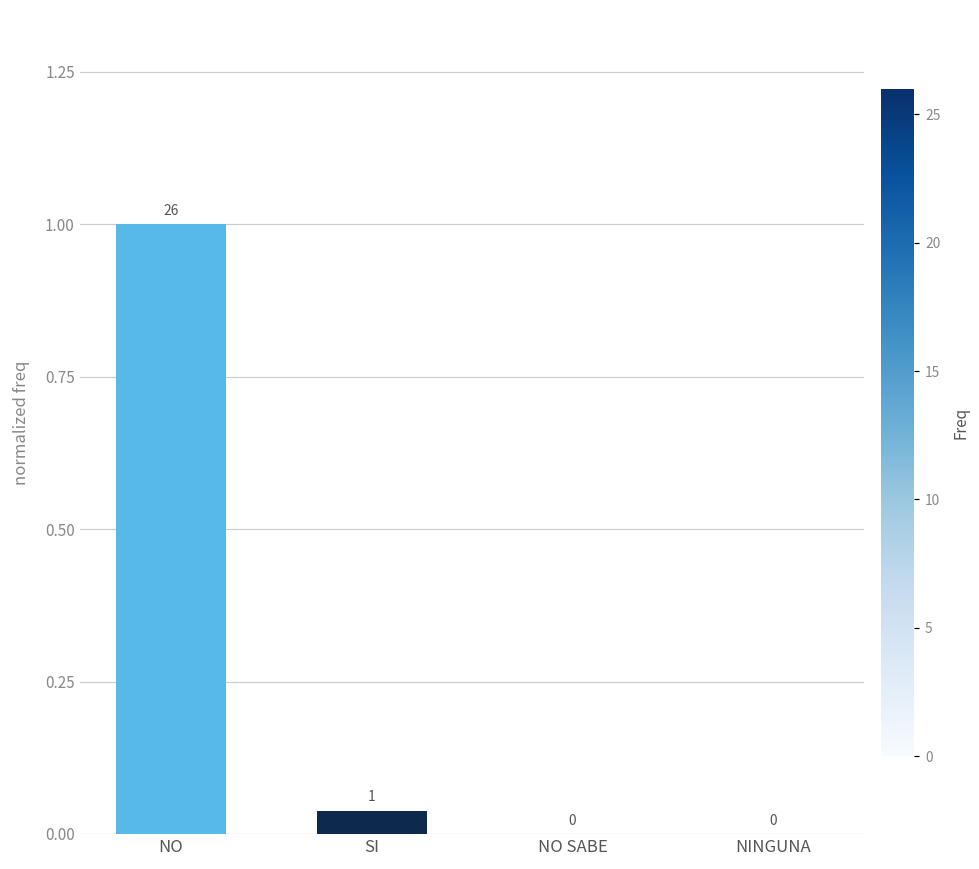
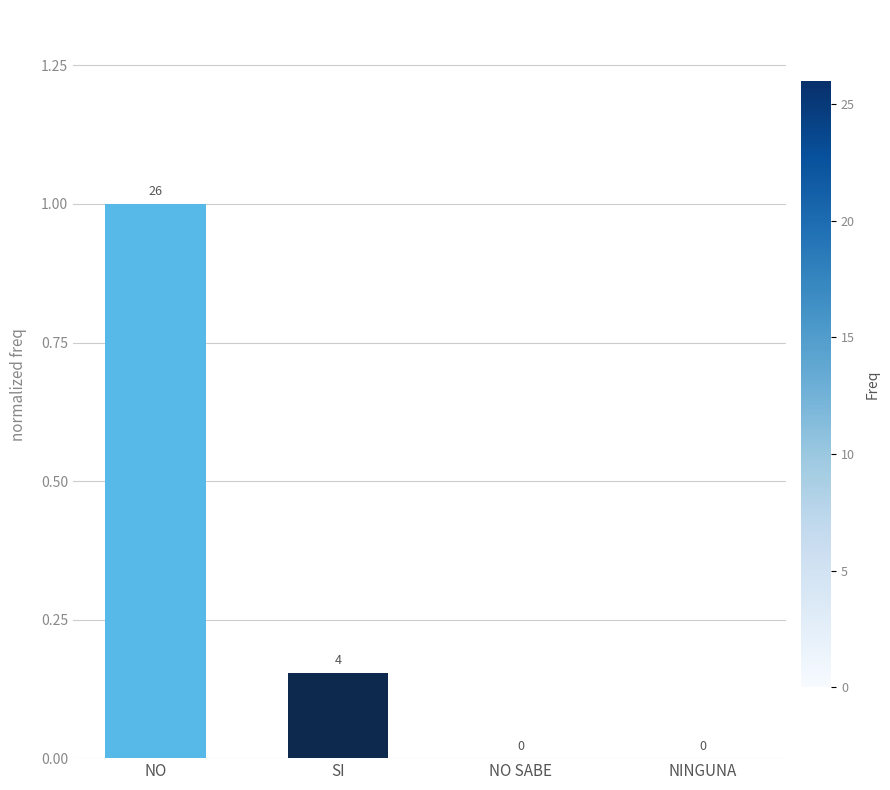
SI: 1 -> 4
